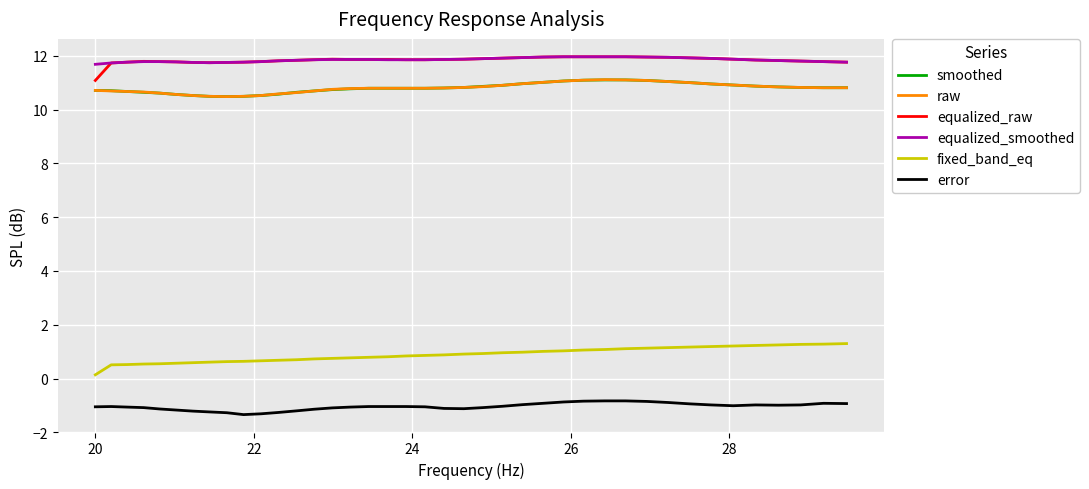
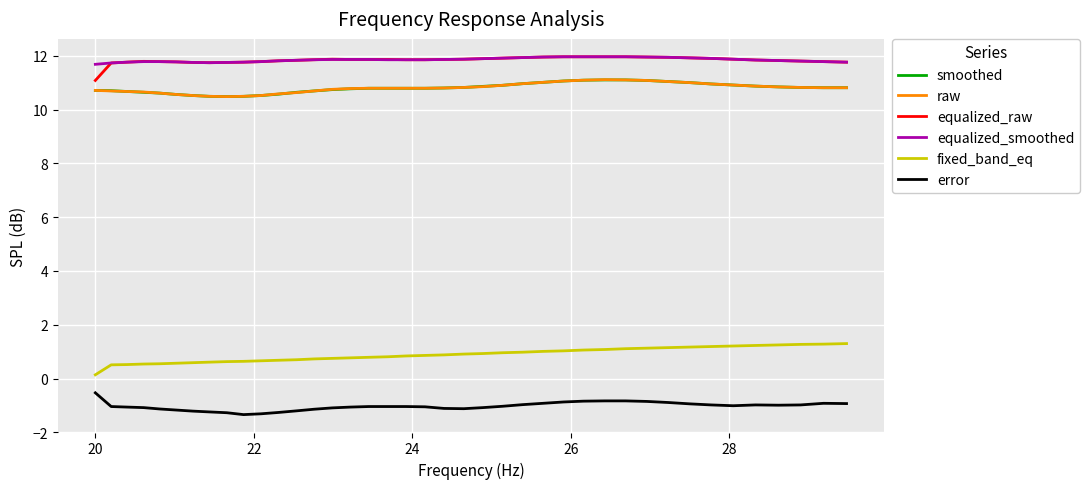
error, 20: -1.1 -> -0.5
